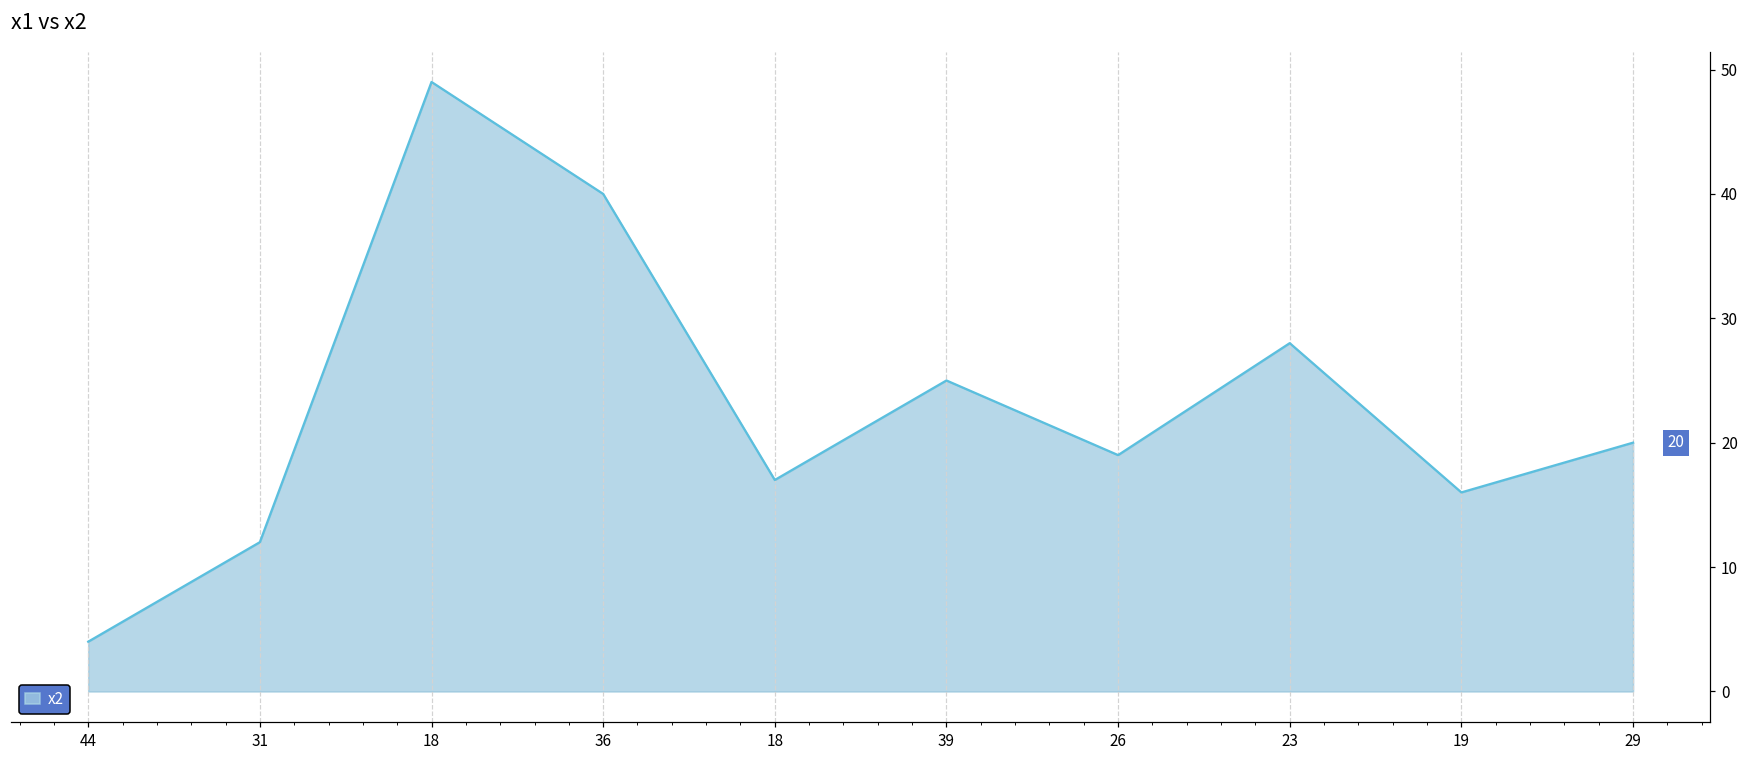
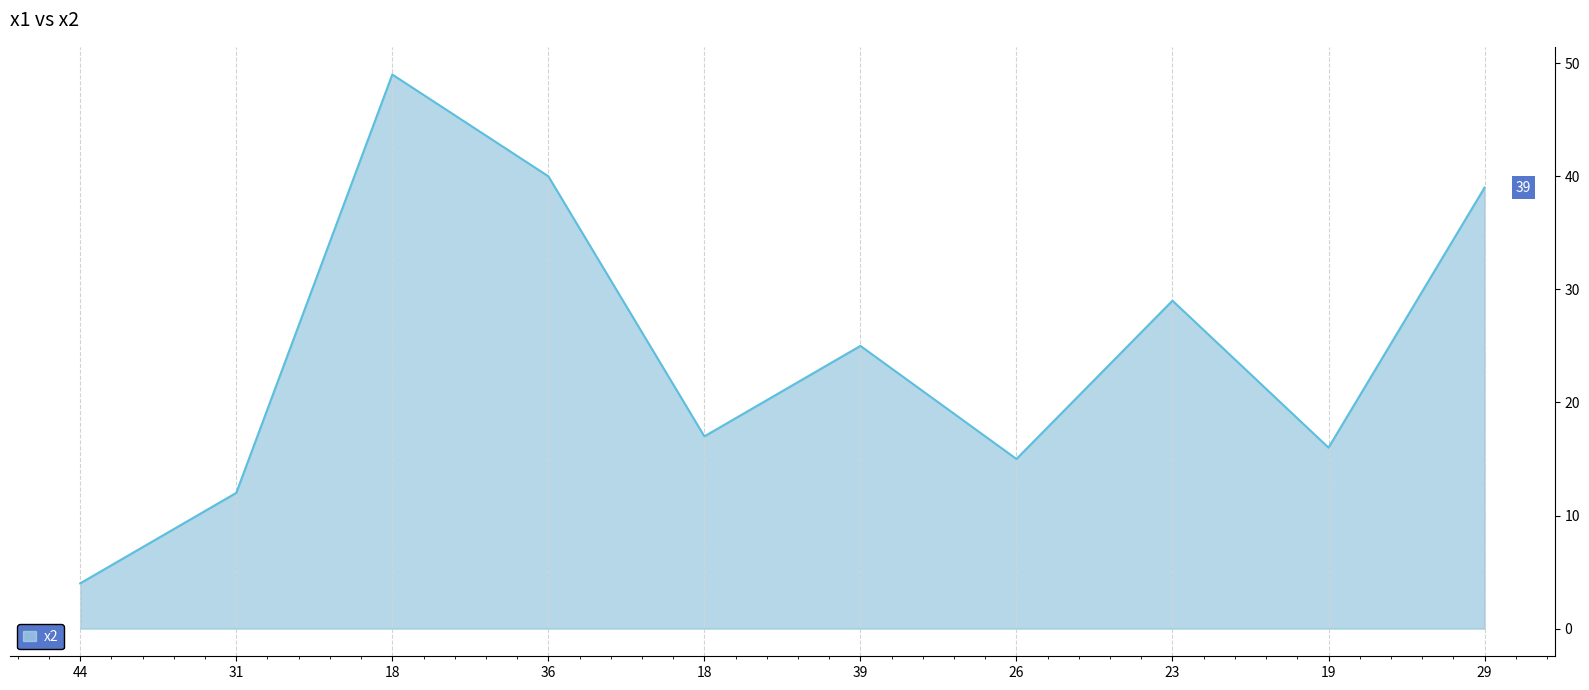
26: 19 -> 15
23: 28 -> 29
29: 20 -> 39
